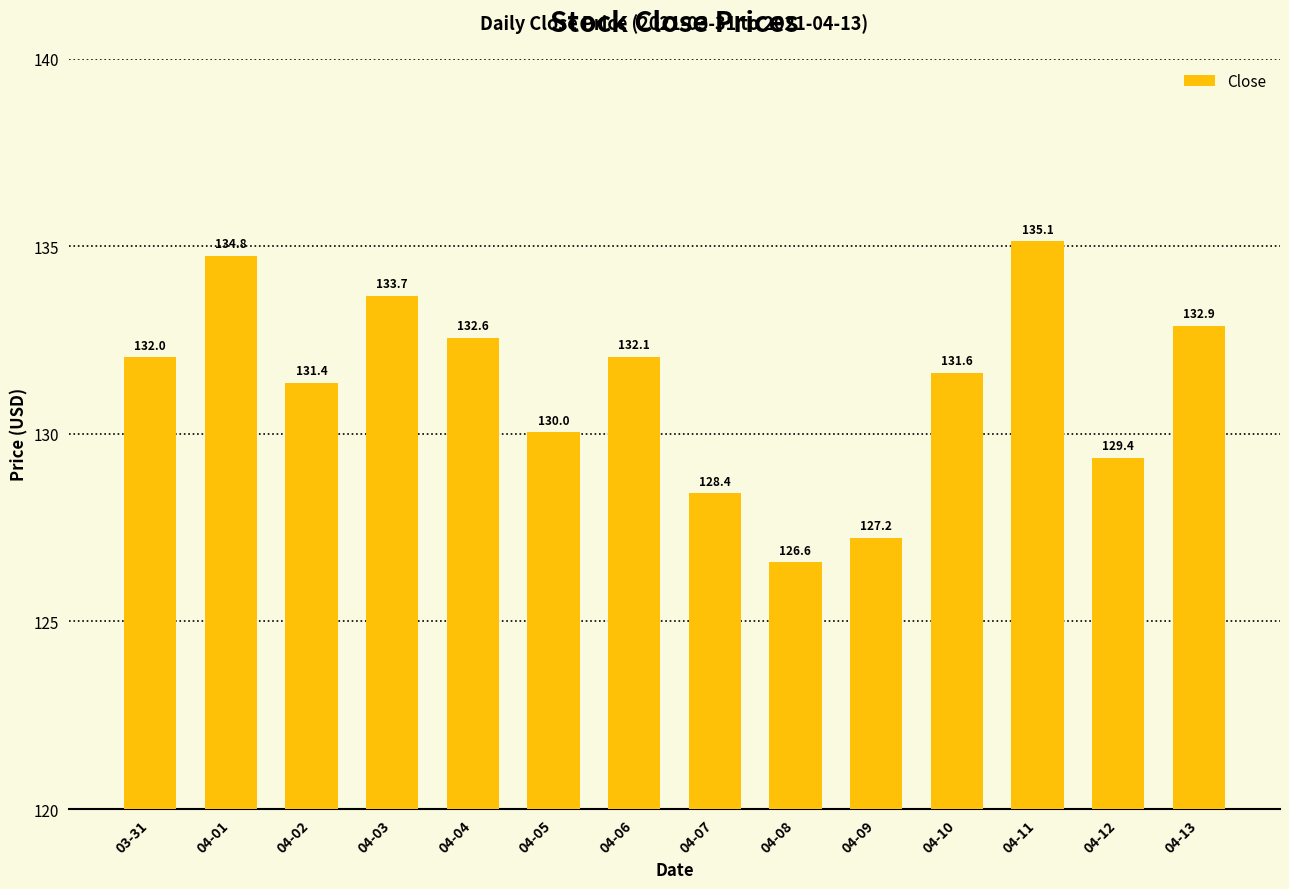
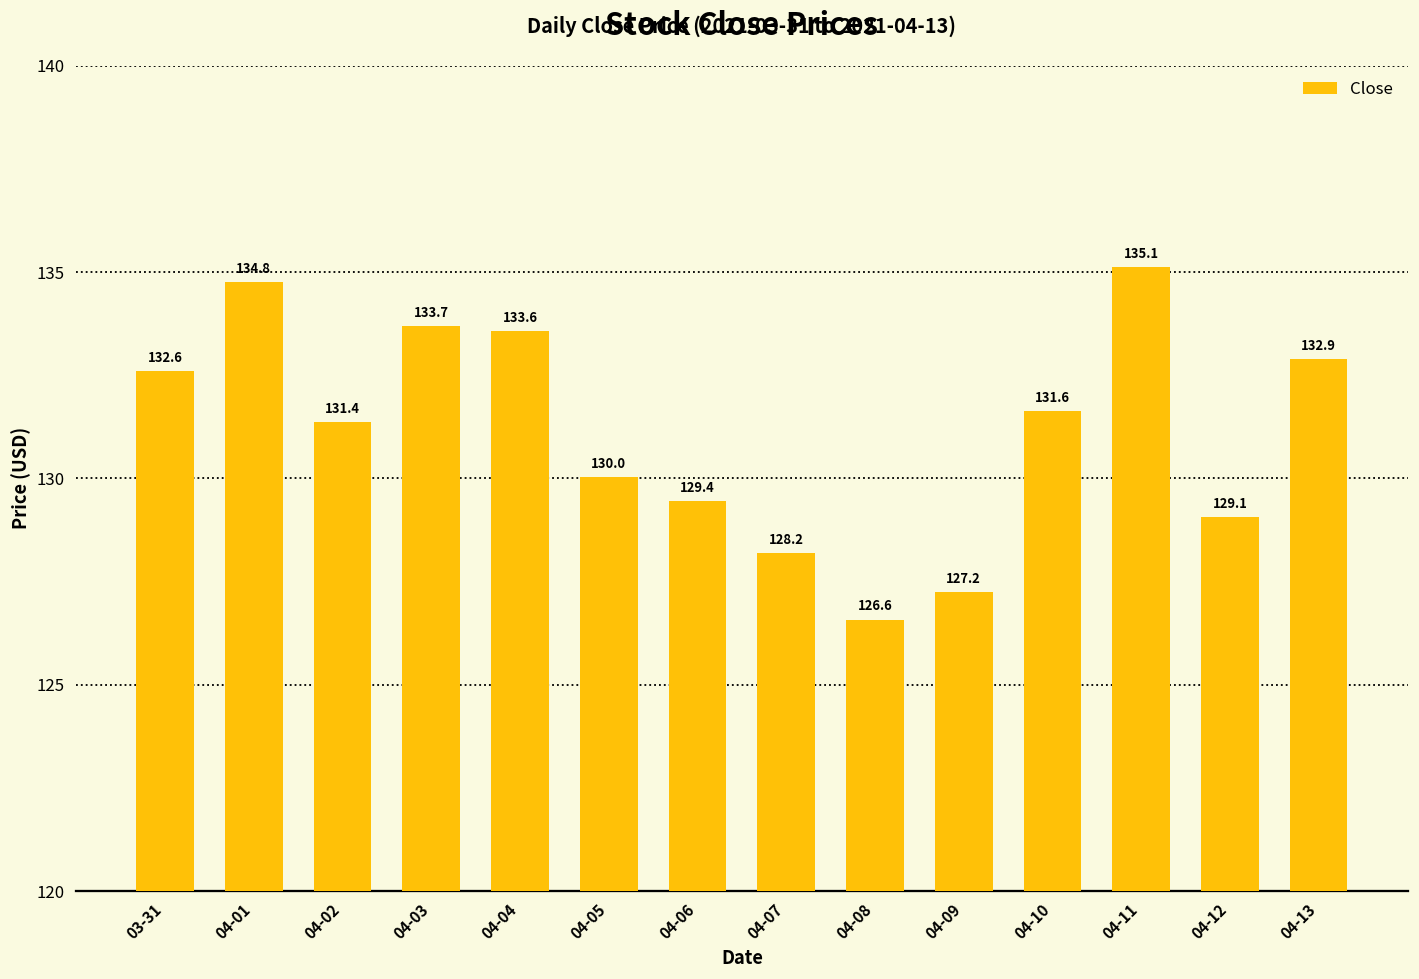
03-31: 132.0 -> 132.6
04-04: 132.6 -> 133.6
04-06: 132.1 -> 129.4
04-07: 128.4 -> 128.2
04-12: 129.4 -> 129.1
